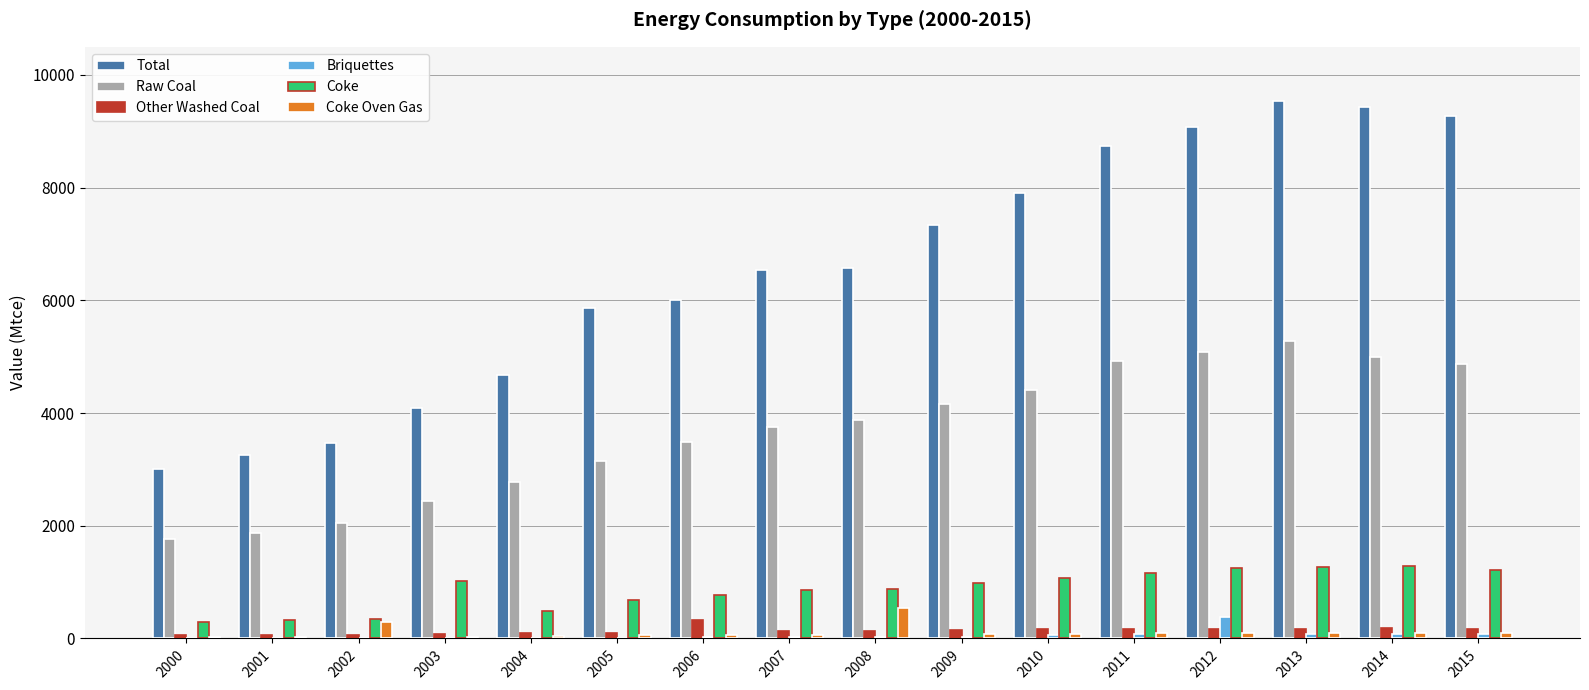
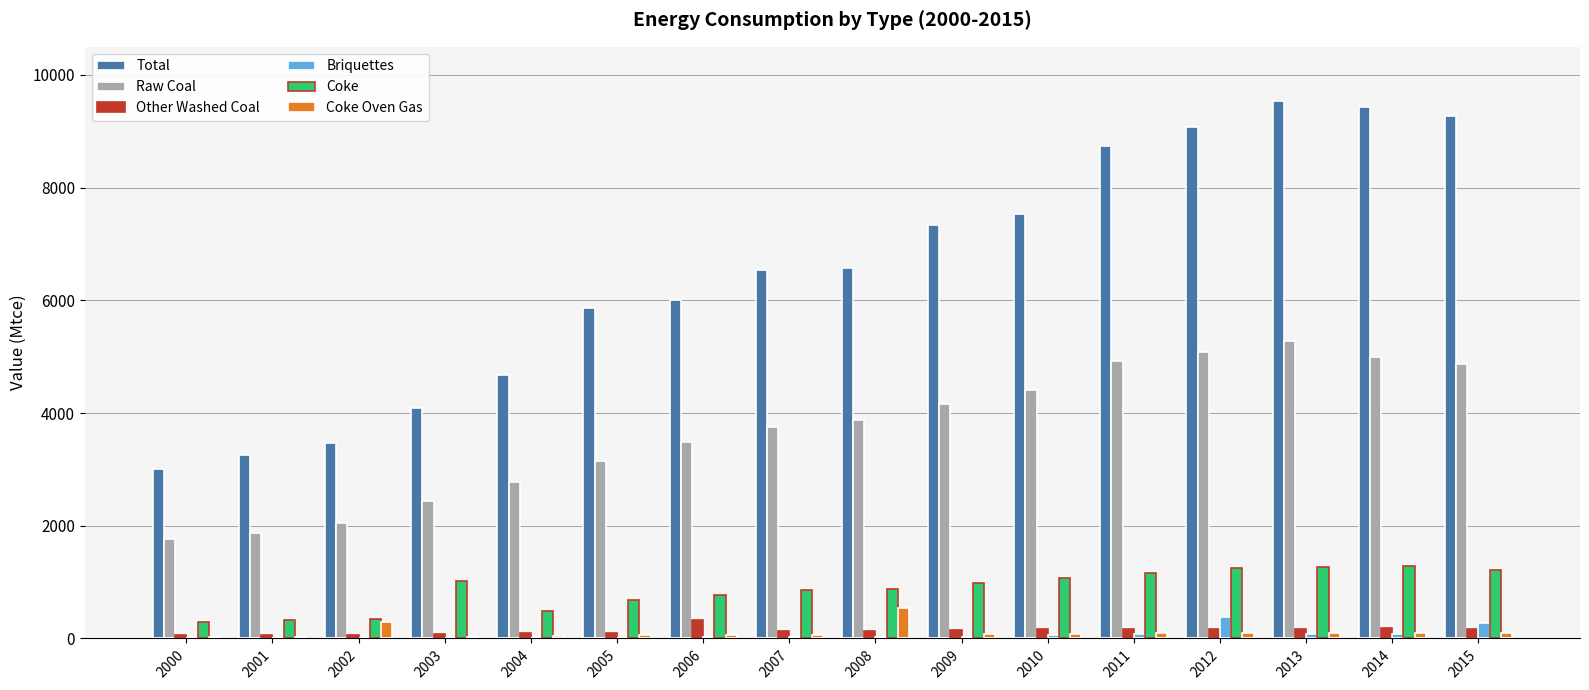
Total, 2010: 7900 -> 7500
Briquettes, 2015: 100 -> 300
